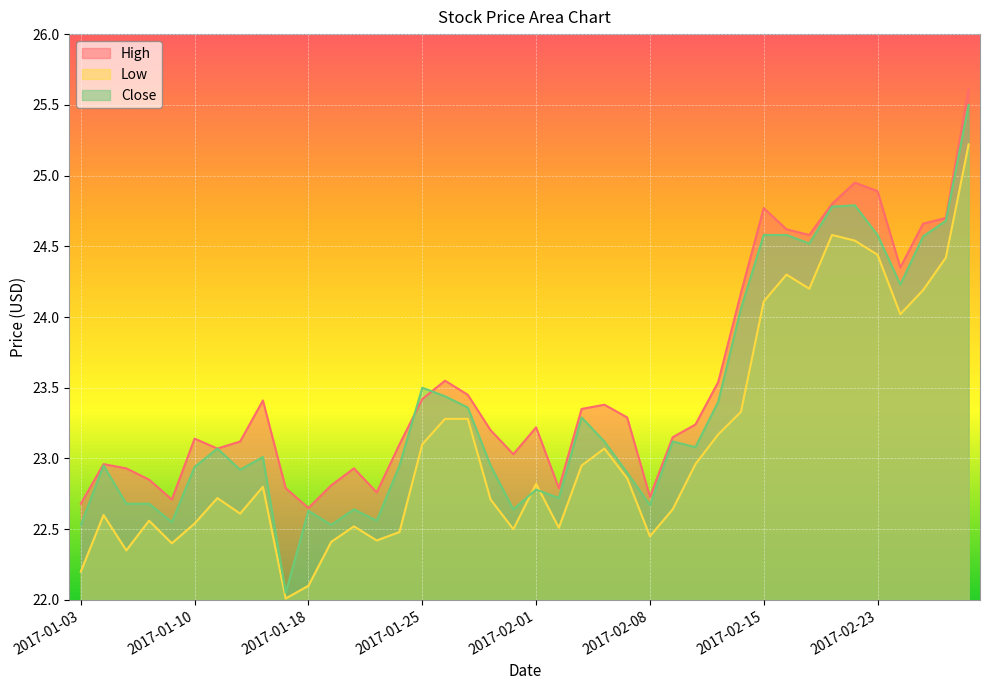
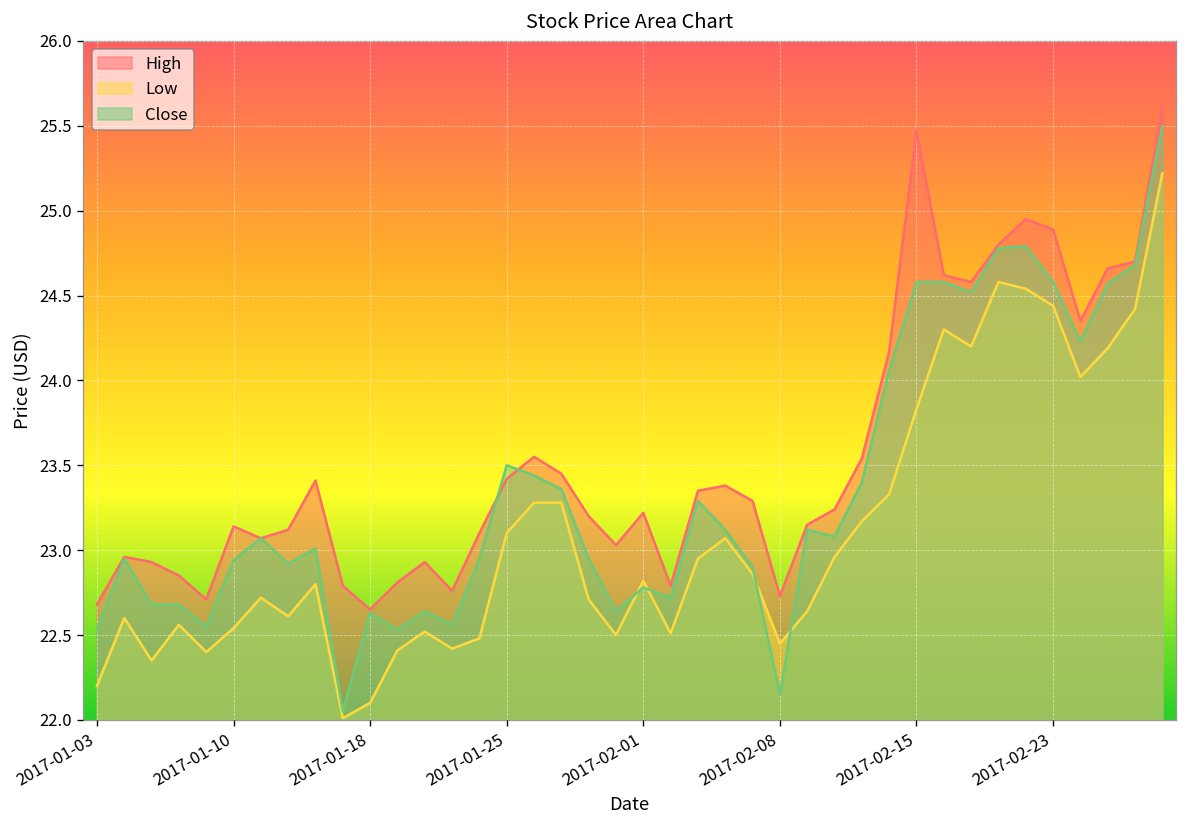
Close, 2017-02-08: 22.67 -> 22.15
High, 2017-02-15: 24.77 -> 25.47
Low, 2017-02-15: 24.11 -> 23.83
